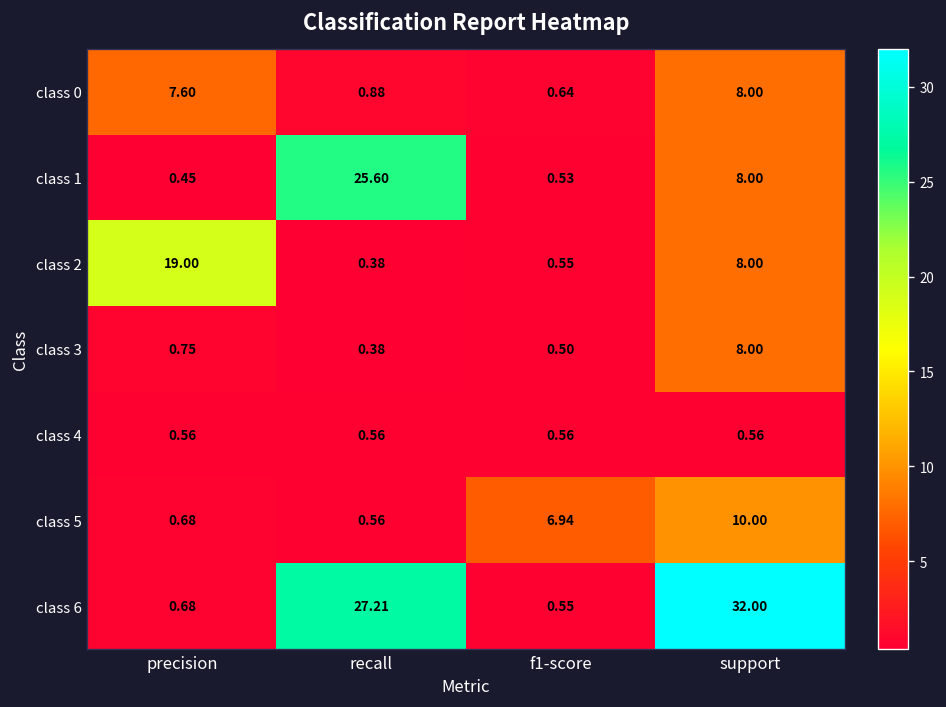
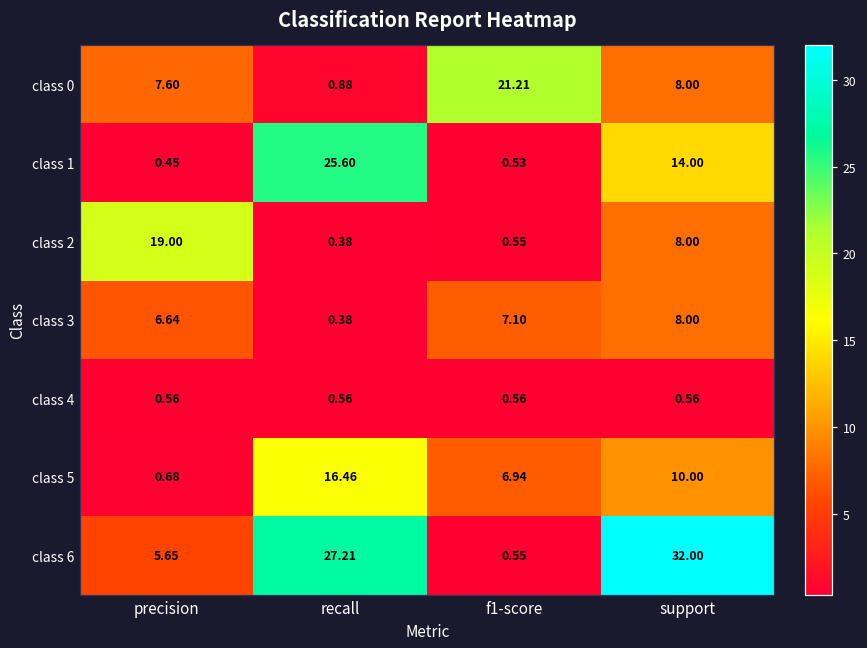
class 0, f1-score: 0.64 -> 21.21
class 1, support: 8.00 -> 14.00
class 3, precision: 0.75 -> 6.64
class 3, f1-score: 0.50 -> 7.10
class 5, recall: 0.56 -> 16.46
class 6, precision: 0.68 -> 5.65
